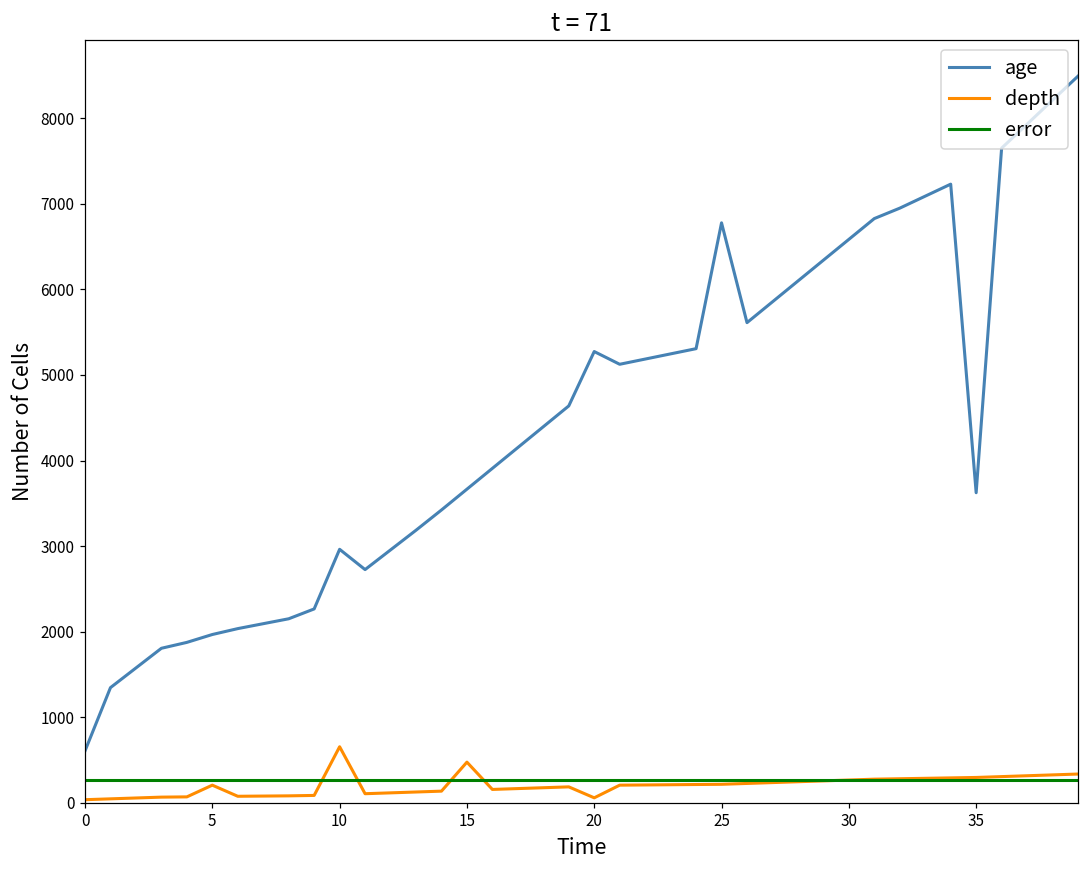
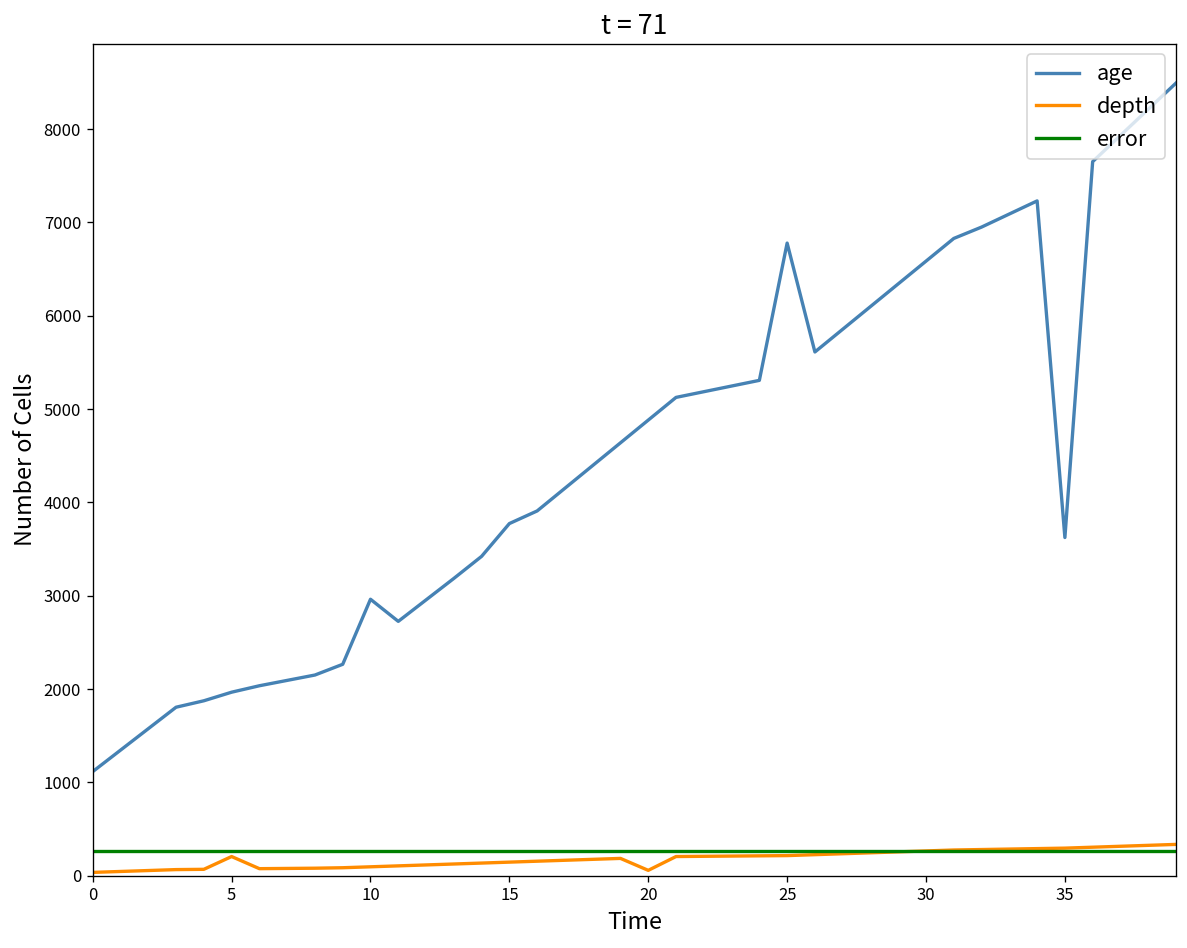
age, 0: 600 -> 1100
depth, 10: 700 -> 100
age, 15: 3700 -> 3800
depth, 15: 500 -> 100
age, 20: 5300 -> 4900
